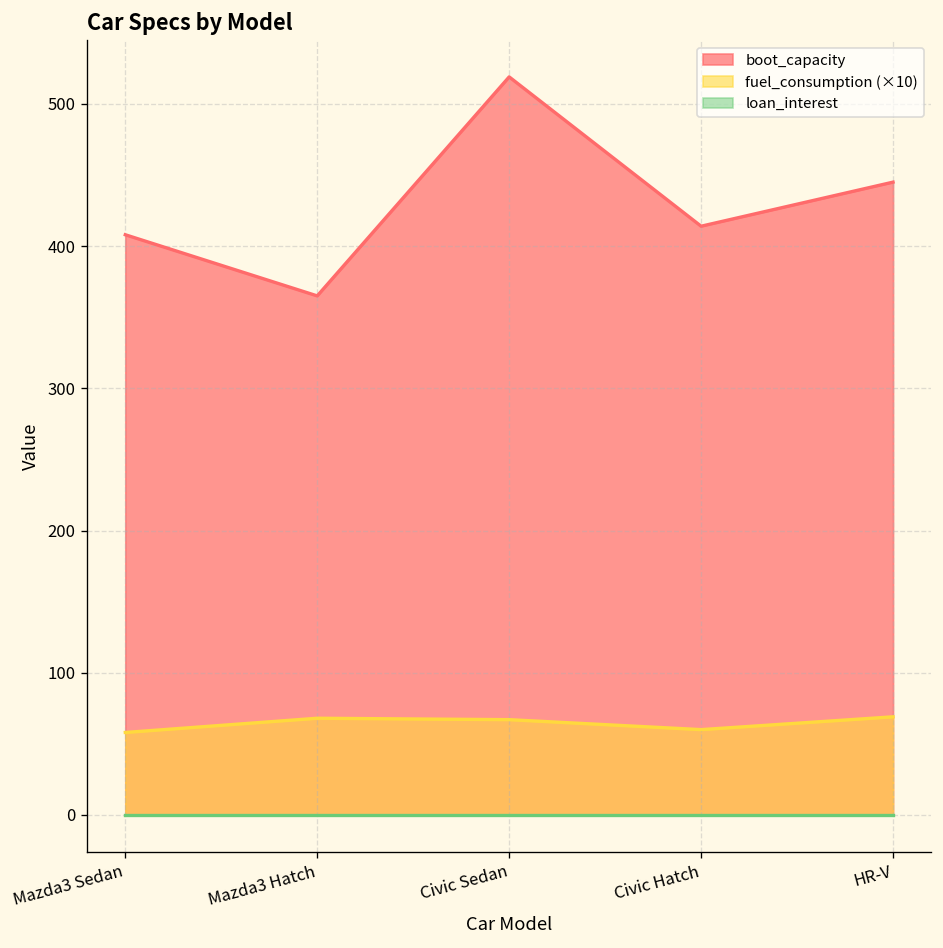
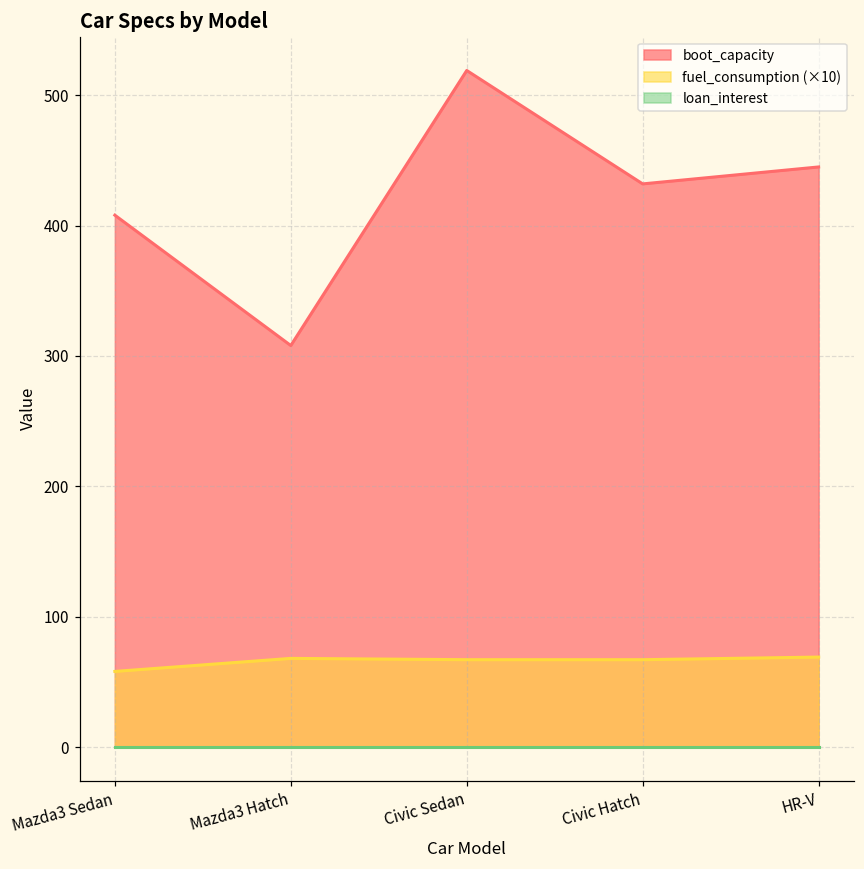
boot_capacity, Mazda3 Hatch: 365 -> 308
boot_capacity, Civic Hatch: 414 -> 432
fuel_consumption (×10), Civic Hatch: 60 -> 67
